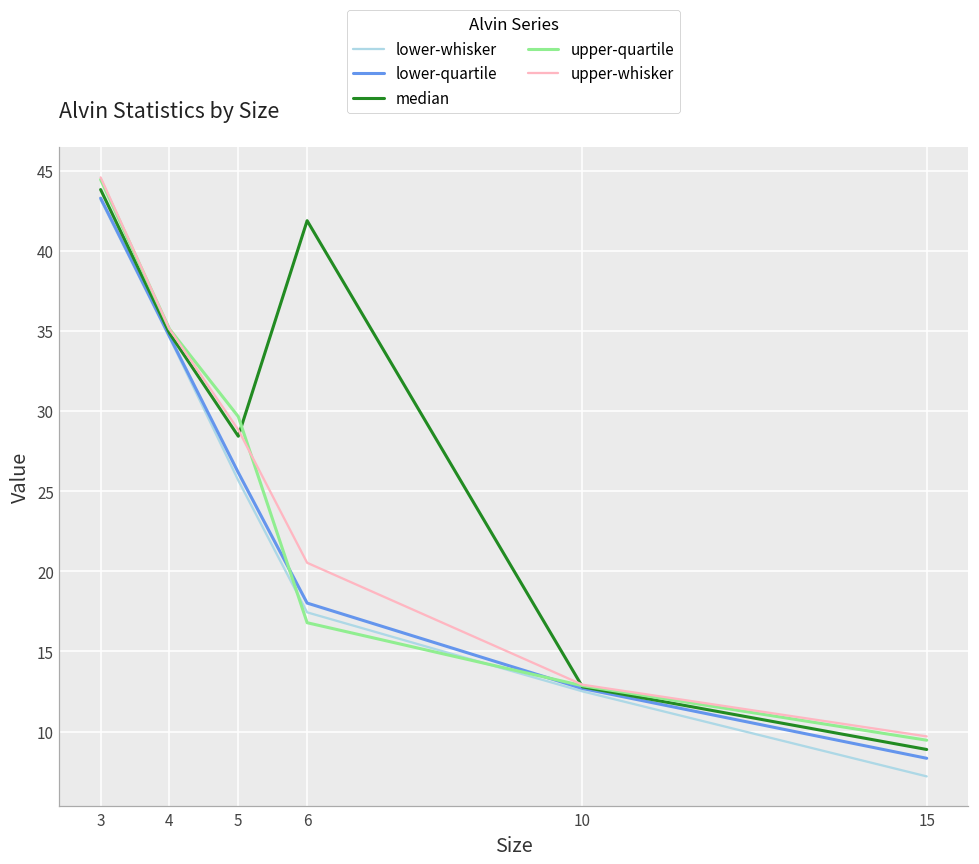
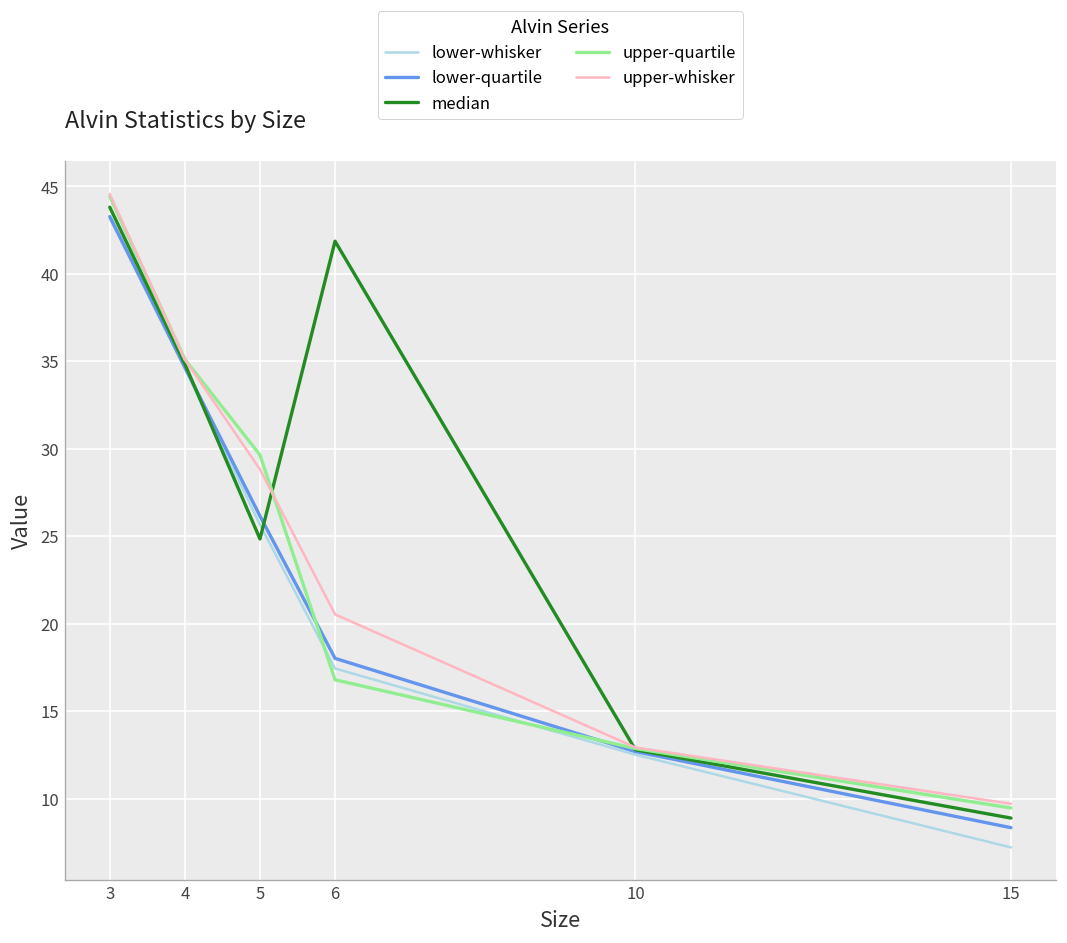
median, 5: 28.4 -> 24.8
